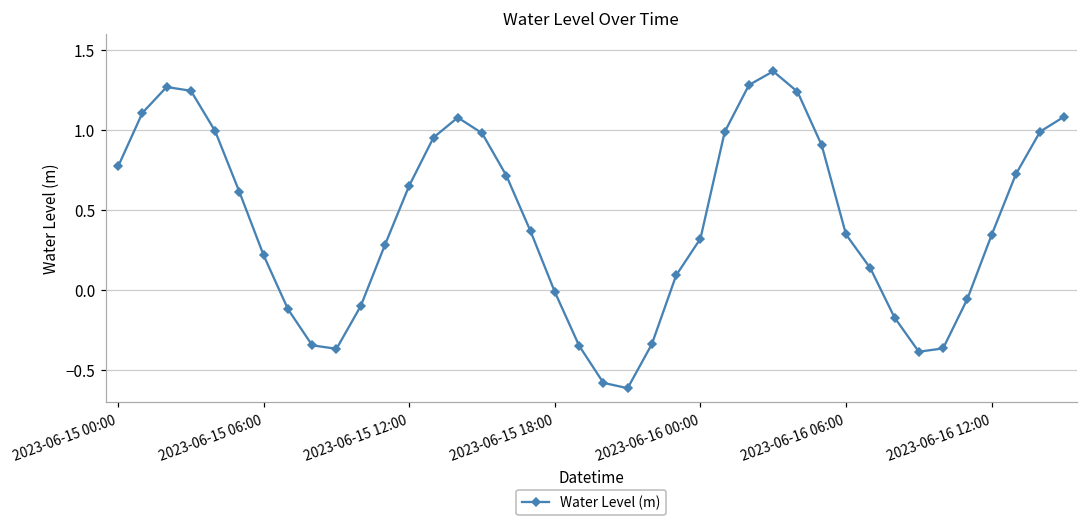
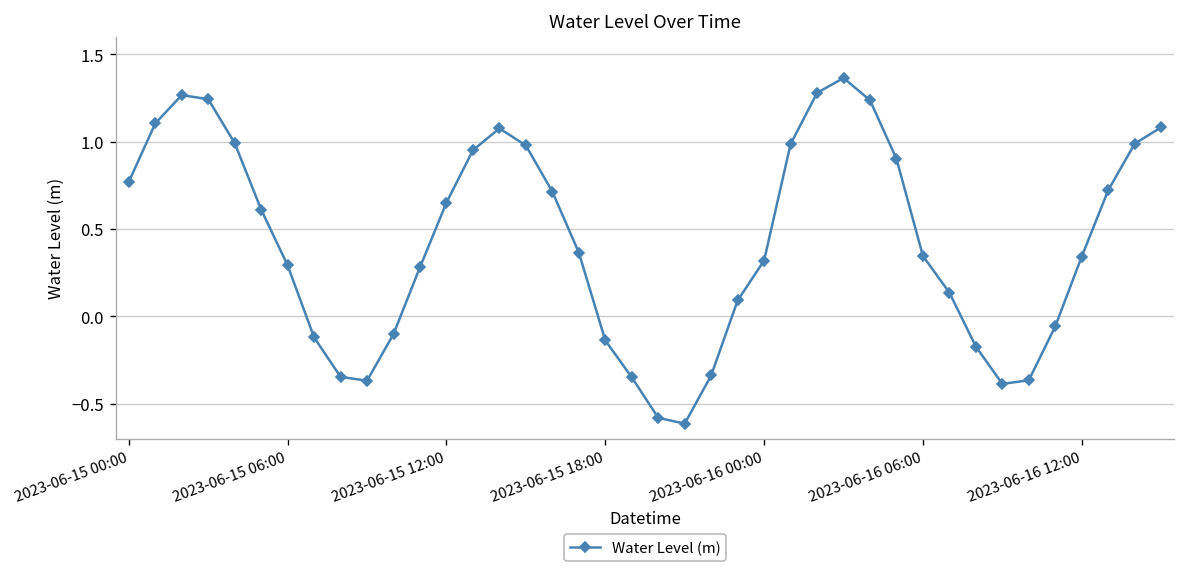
2023-06-15 06:00: 0.21 -> 0.29
2023-06-15 18:00: -0.01 -> -0.14
